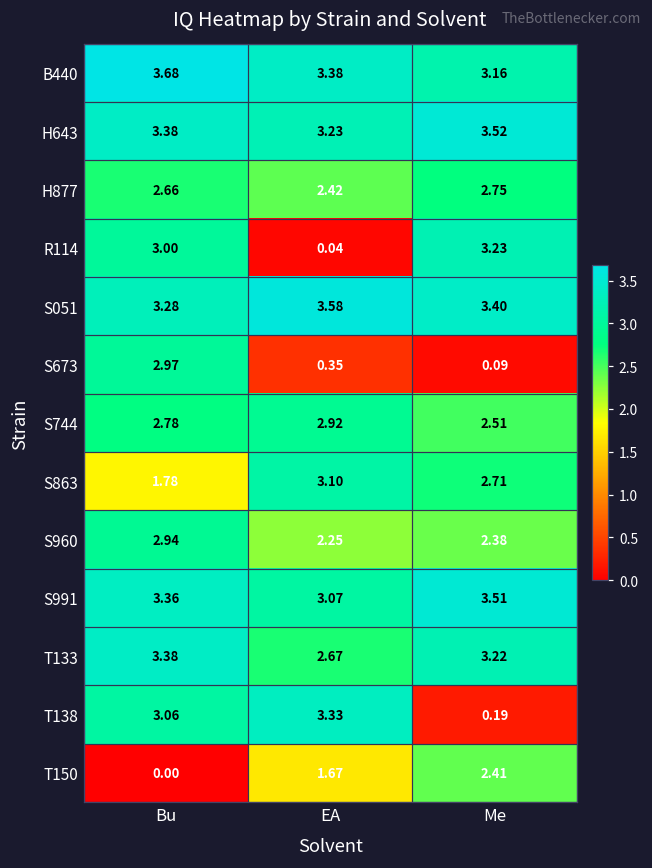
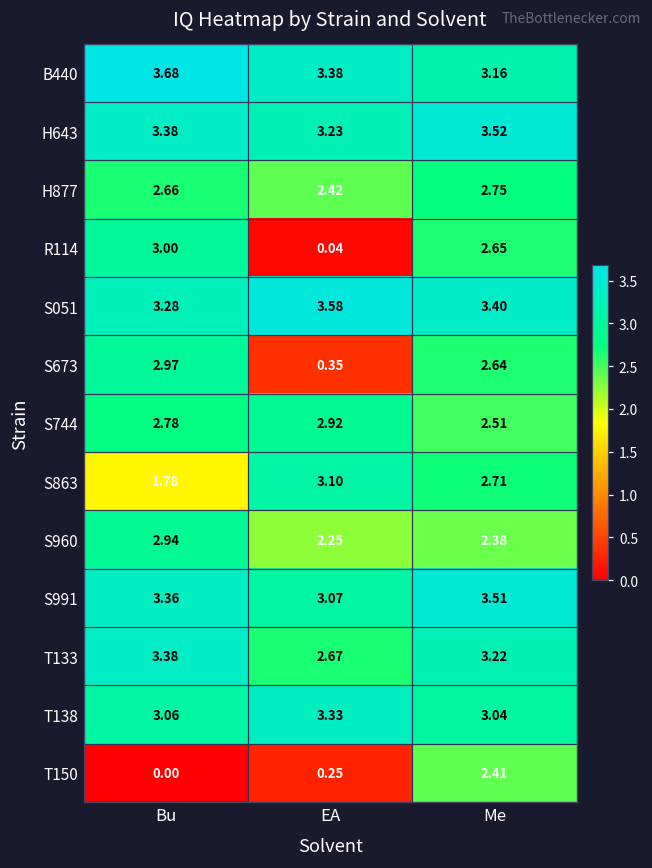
R114, Me: 3.23 -> 2.65
S673, Me: 0.09 -> 2.64
T138, Me: 0.19 -> 3.04
T150, EA: 1.67 -> 0.25
